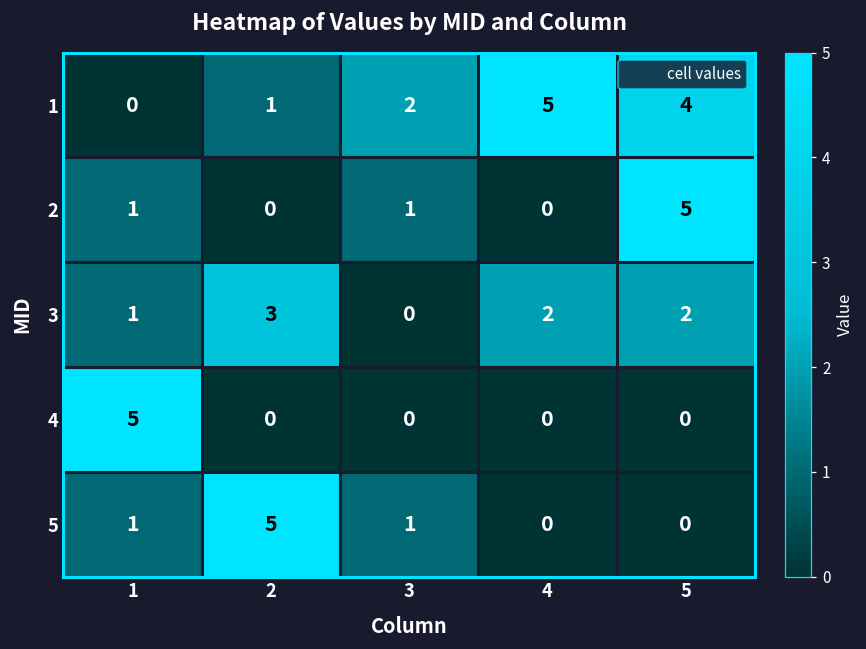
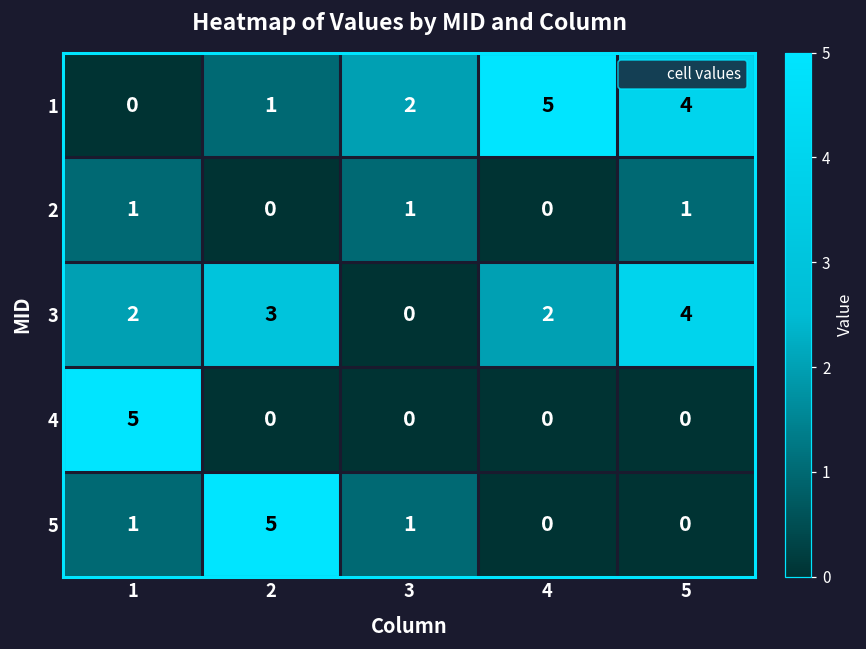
2, 5: 5 -> 1
3, 1: 1 -> 2
3, 5: 2 -> 4
